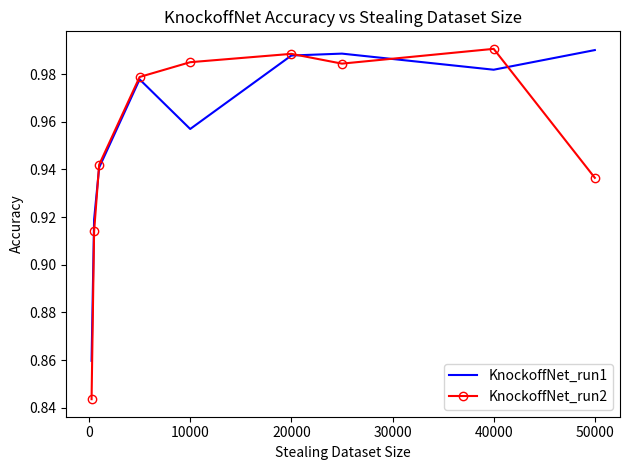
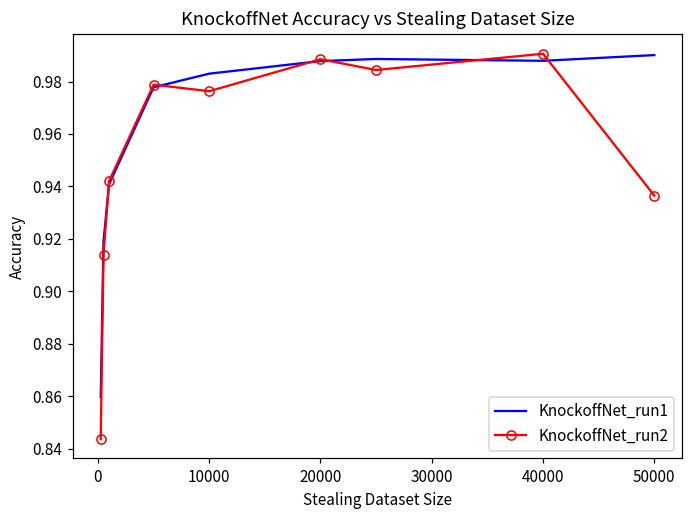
KnockoffNet_run1, 10000: 0.957 -> 0.983
KnockoffNet_run2, 10000: 0.985 -> 0.976
KnockoffNet_run1, 40000: 0.982 -> 0.988
